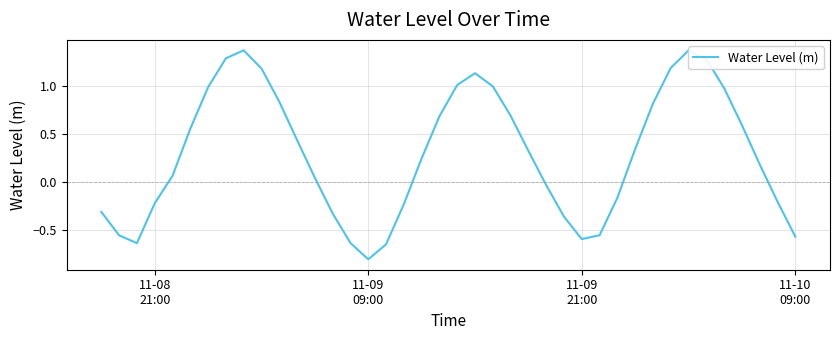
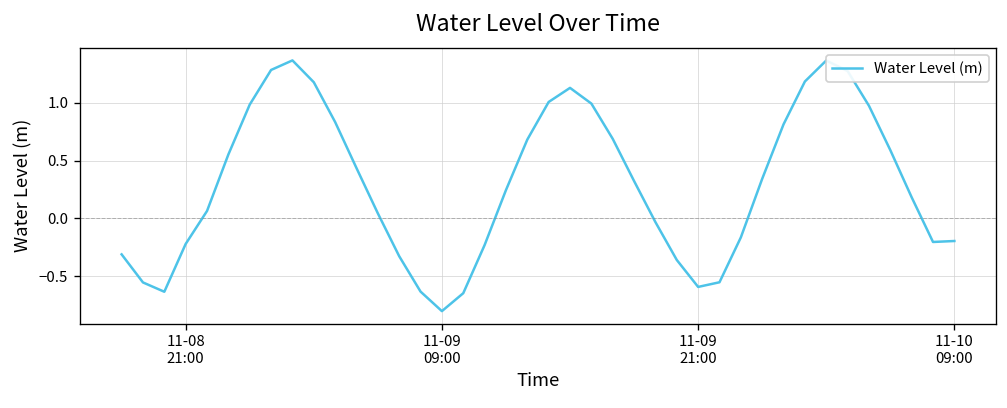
11-10 09:00: -0.6 -> -0.2
